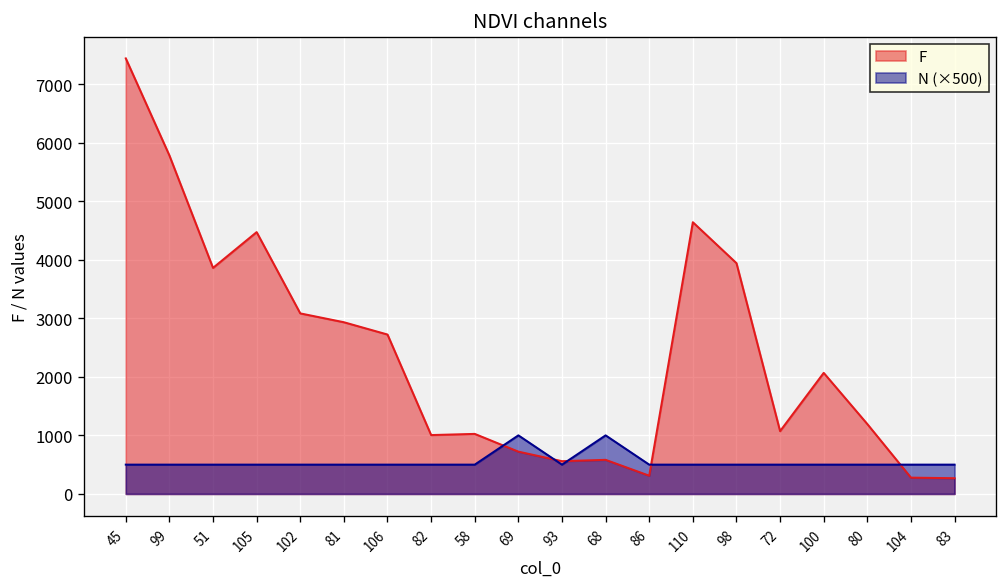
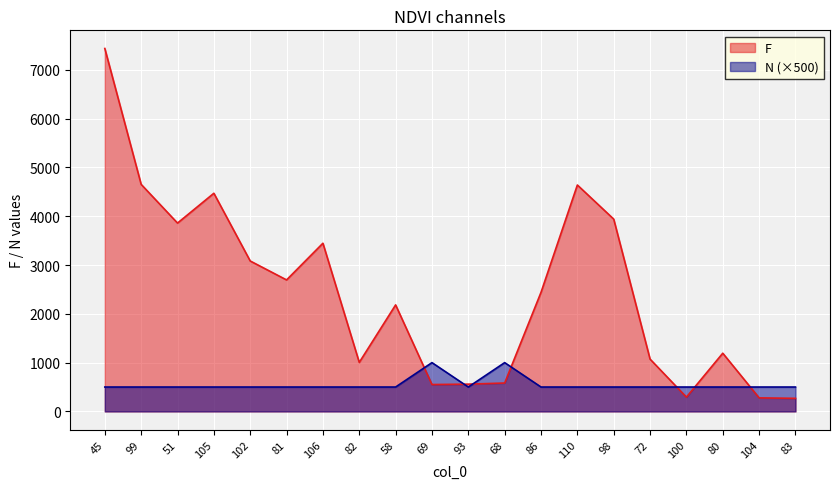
F, 99: 5800 -> 4700
F, 81: 2900 -> 2700
F, 106: 2700 -> 3400
F, 58: 1000 -> 2200
F, 69: 700 -> 600
F, 86: 300 -> 2400
F, 100: 2100 -> 300
